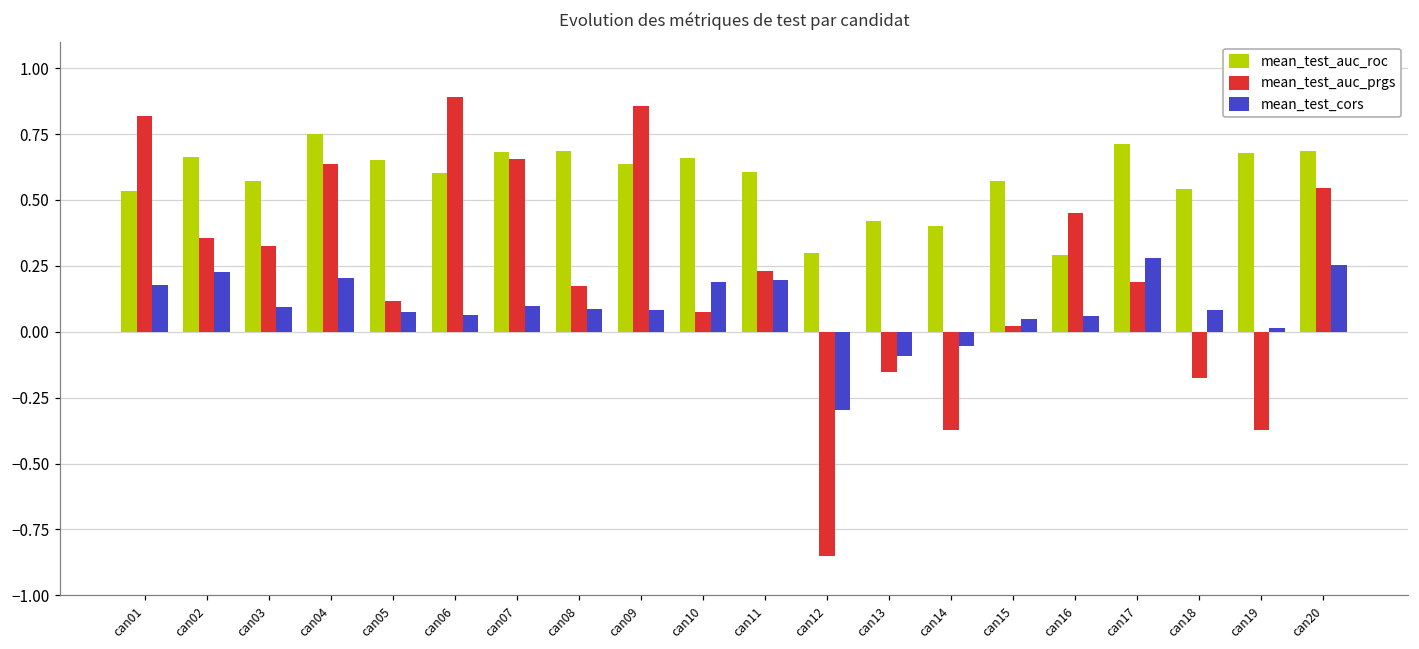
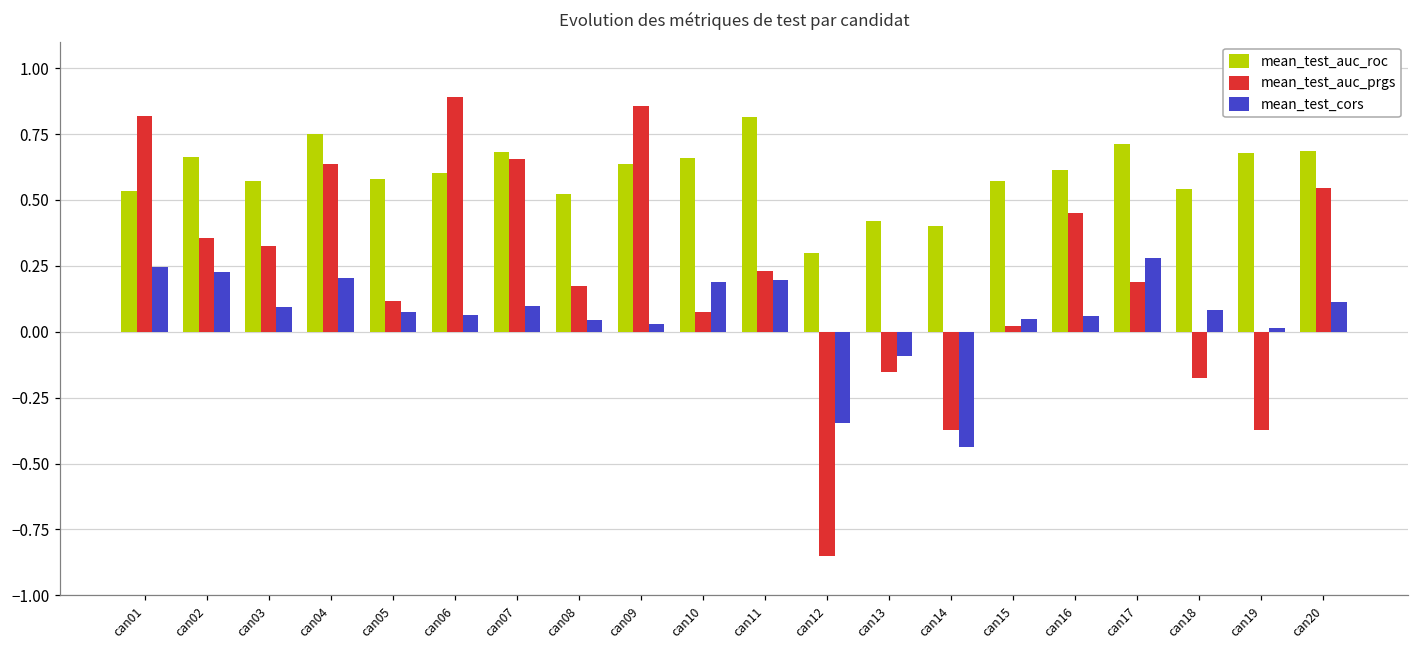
mean_test_cors, can01: 0.18 -> 0.24
mean_test_auc_roc, can05: 0.65 -> 0.58
mean_test_auc_roc, can08: 0.68 -> 0.52
mean_test_cors, can08: 0.09 -> 0.05
mean_test_cors, can09: 0.08 -> 0.03
mean_test_auc_roc, can11: 0.61 -> 0.81
mean_test_cors, can12: -0.30 -> -0.35
mean_test_cors, can14: -0.05 -> -0.44
mean_test_auc_roc, can16: 0.29 -> 0.62
mean_test_cors, can20: 0.25 -> 0.11
